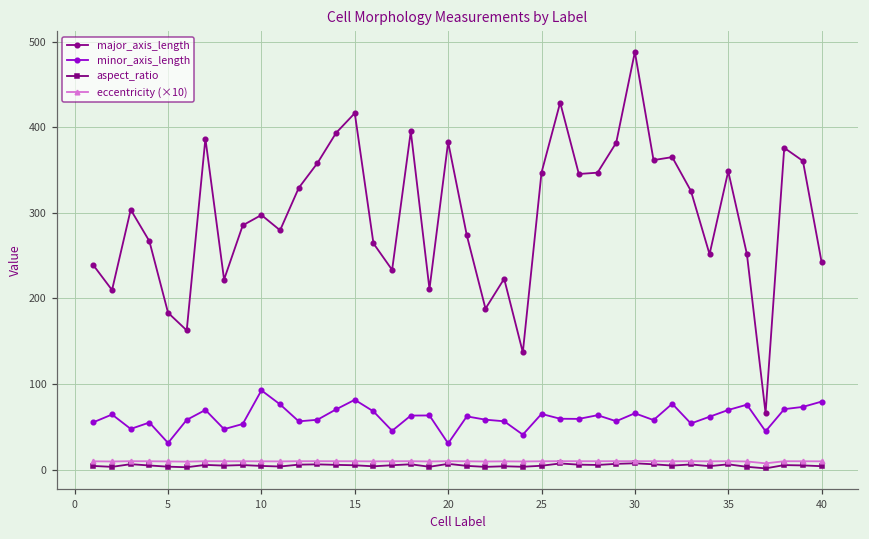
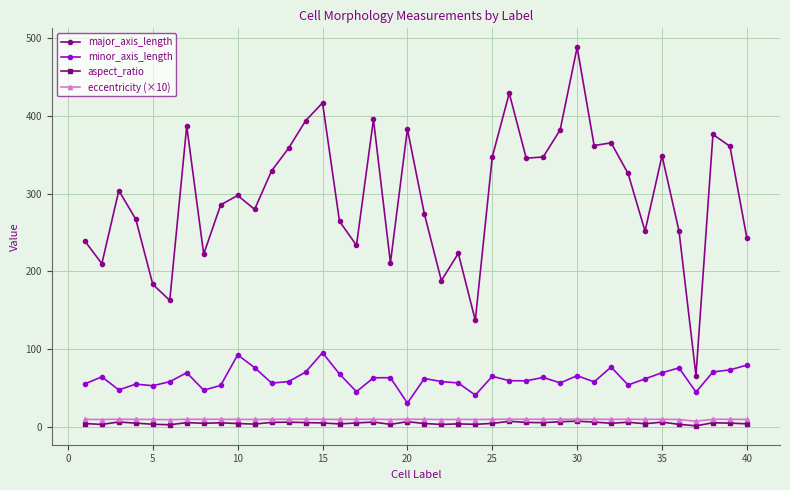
minor_axis_length, 5: 30 -> 50
minor_axis_length, 15: 80 -> 100
